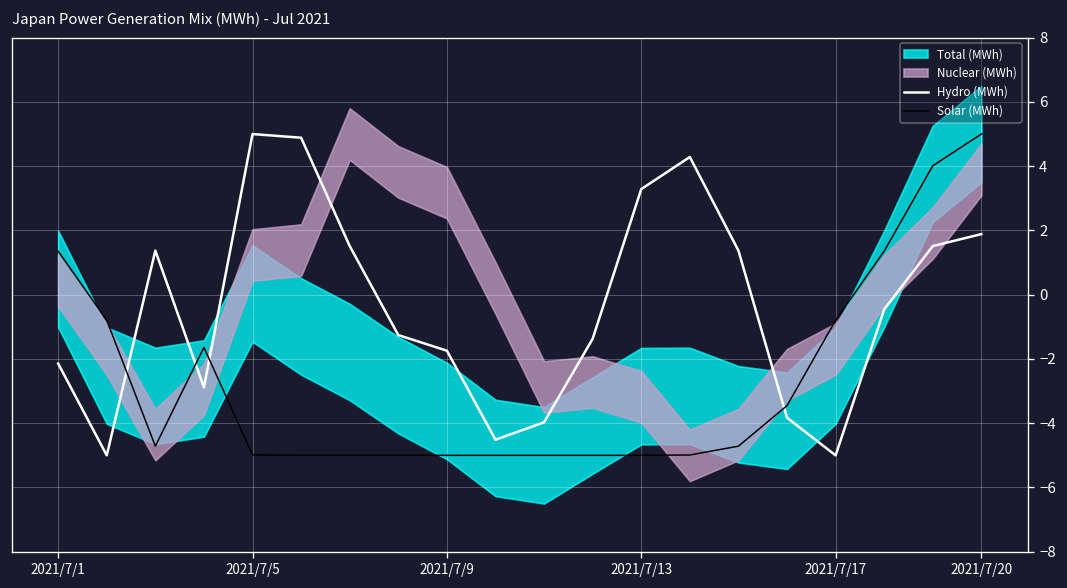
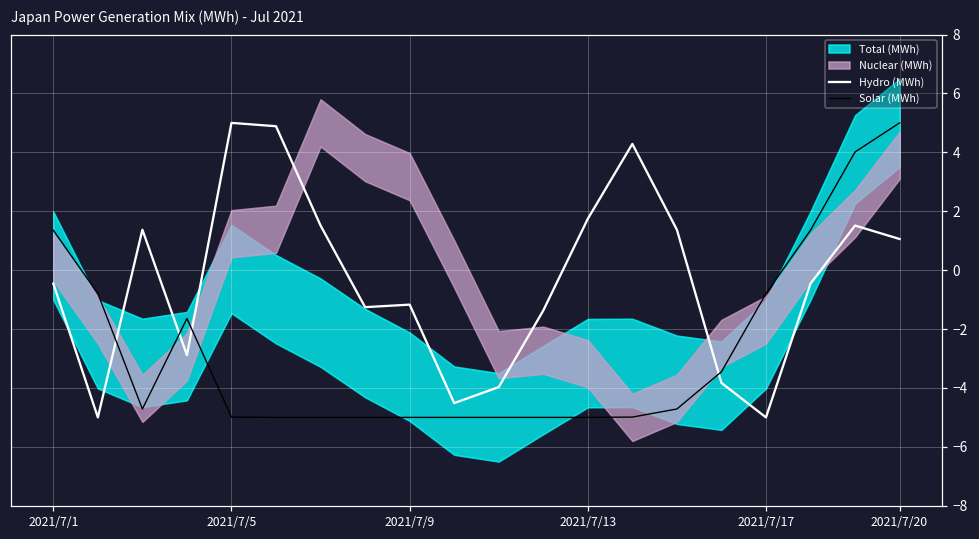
Hydro (MWh), 2021/7/1: -2.1 -> -0.5
Hydro (MWh), 2021/7/9: -1.7 -> -1.2
Hydro (MWh), 2021/7/13: 3.3 -> 1.7
Hydro (MWh), 2021/7/20: 1.9 -> 1.1
